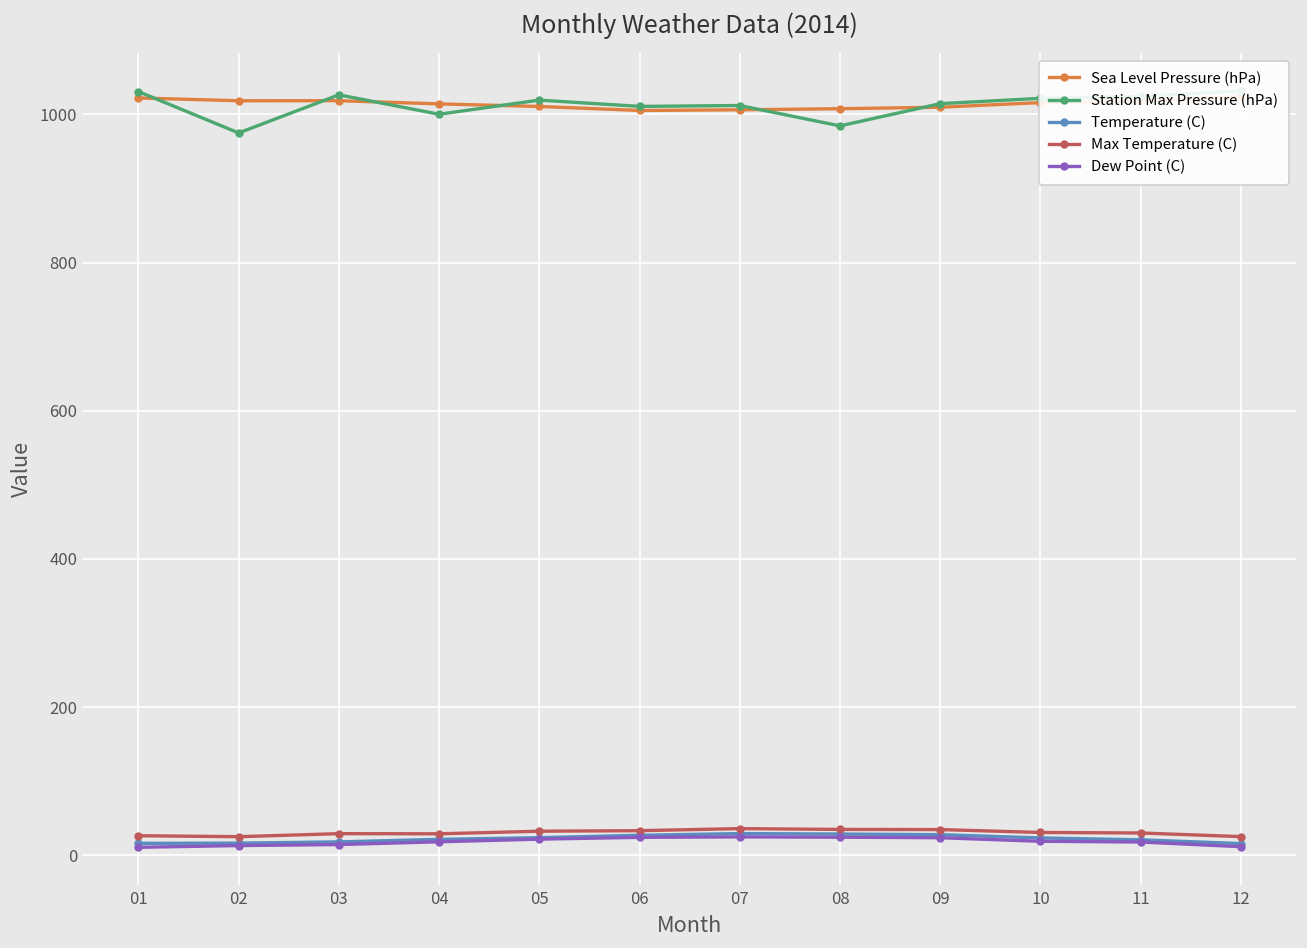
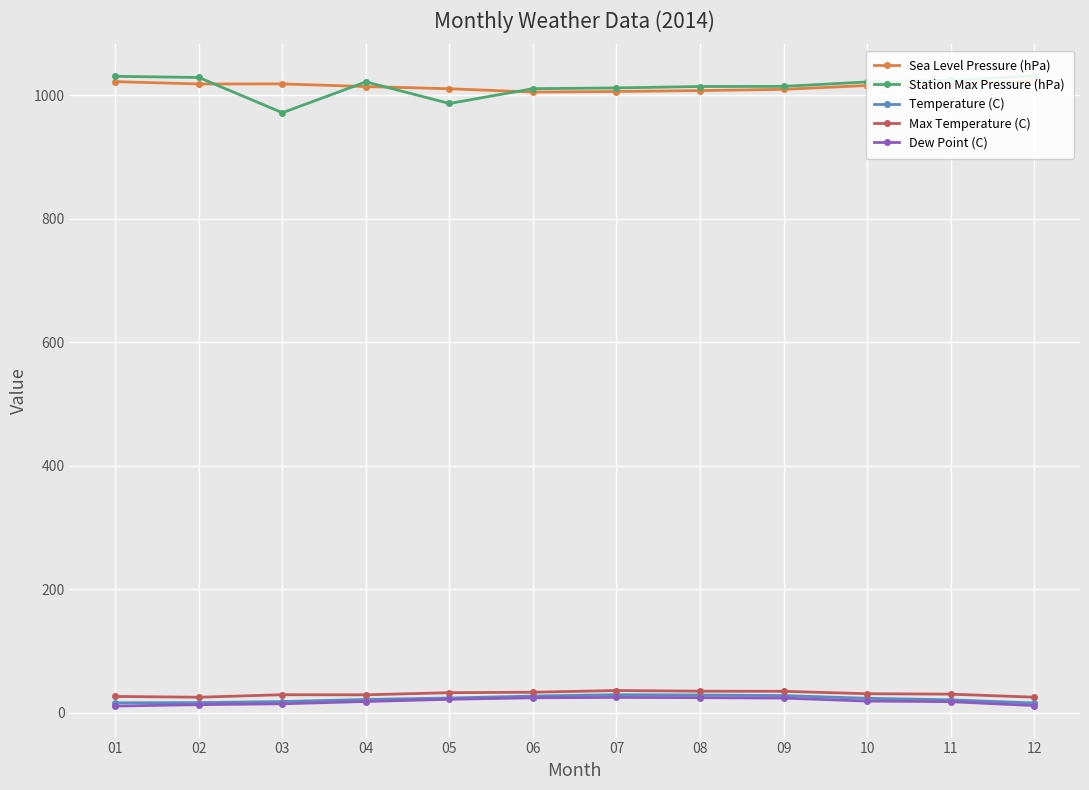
Station Max Pressure (hPa), 02: 970 -> 1030
Station Max Pressure (hPa), 03: 1030 -> 970
Station Max Pressure (hPa), 04: 1000 -> 1020
Station Max Pressure (hPa), 05: 1020 -> 990
Station Max Pressure (hPa), 08: 980 -> 1010
